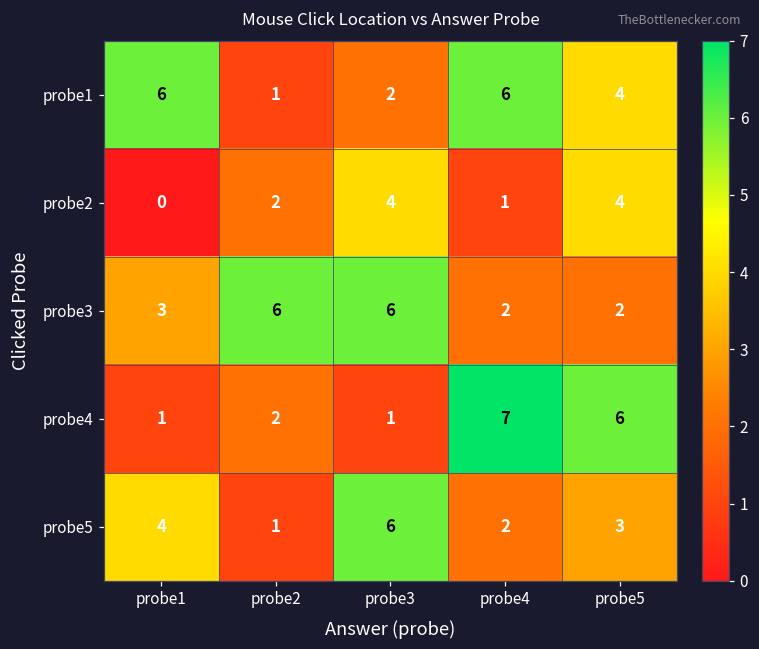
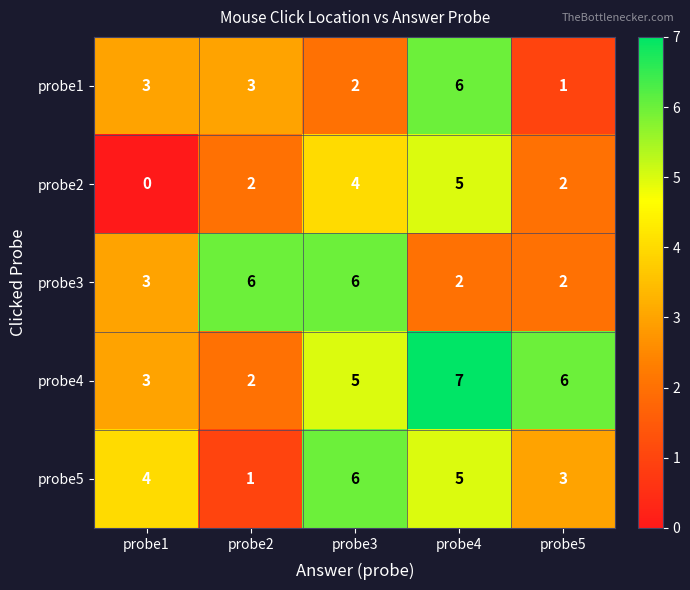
probe1, probe1: 6 -> 3
probe1, probe2: 1 -> 3
probe1, probe5: 4 -> 1
probe2, probe4: 1 -> 5
probe2, probe5: 4 -> 2
probe4, probe1: 1 -> 3
probe4, probe3: 1 -> 5
probe5, probe4: 2 -> 5
